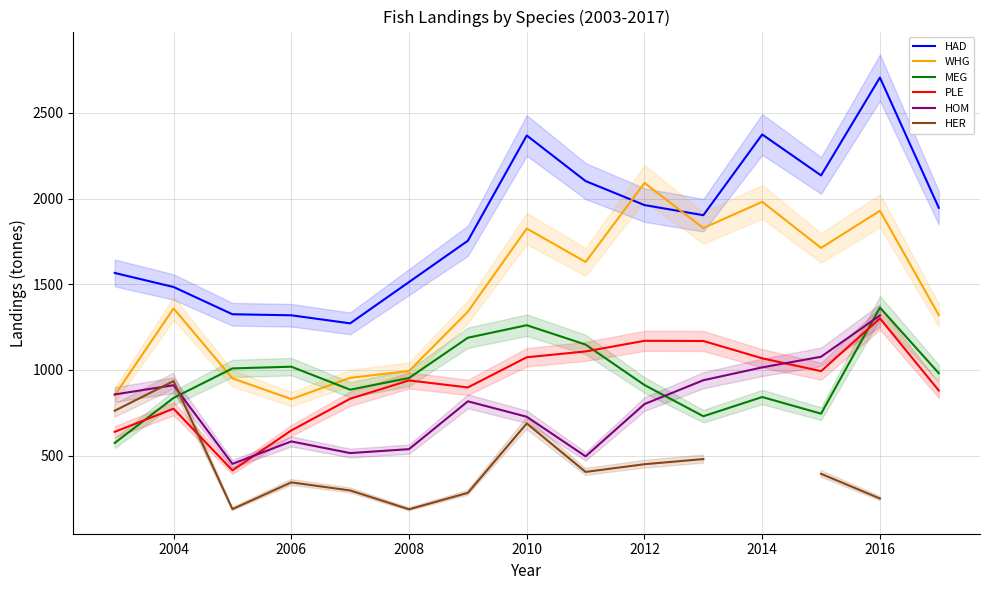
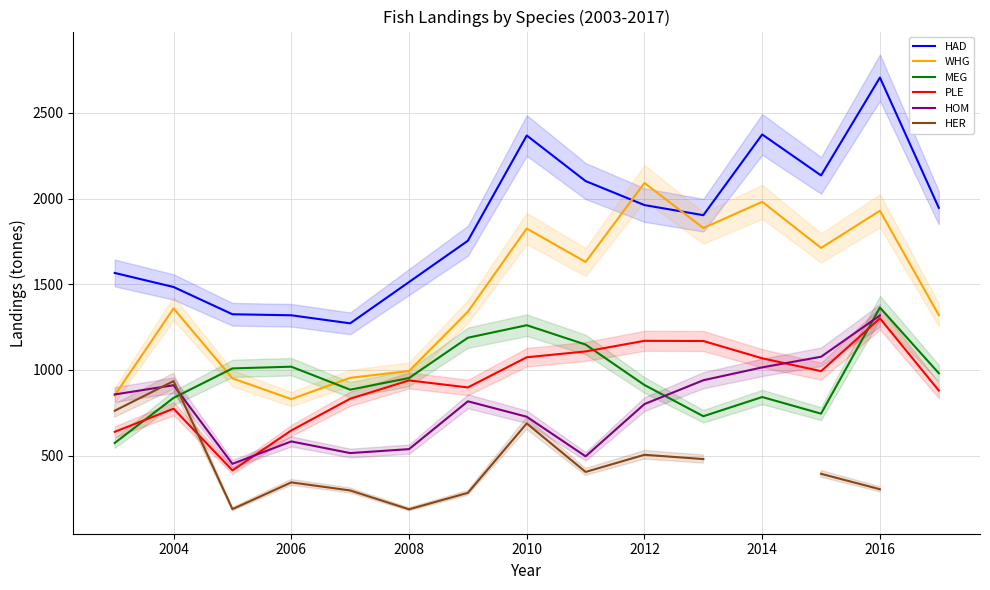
HER, 2012: 450 -> 510
HER, 2016: 250 -> 300
